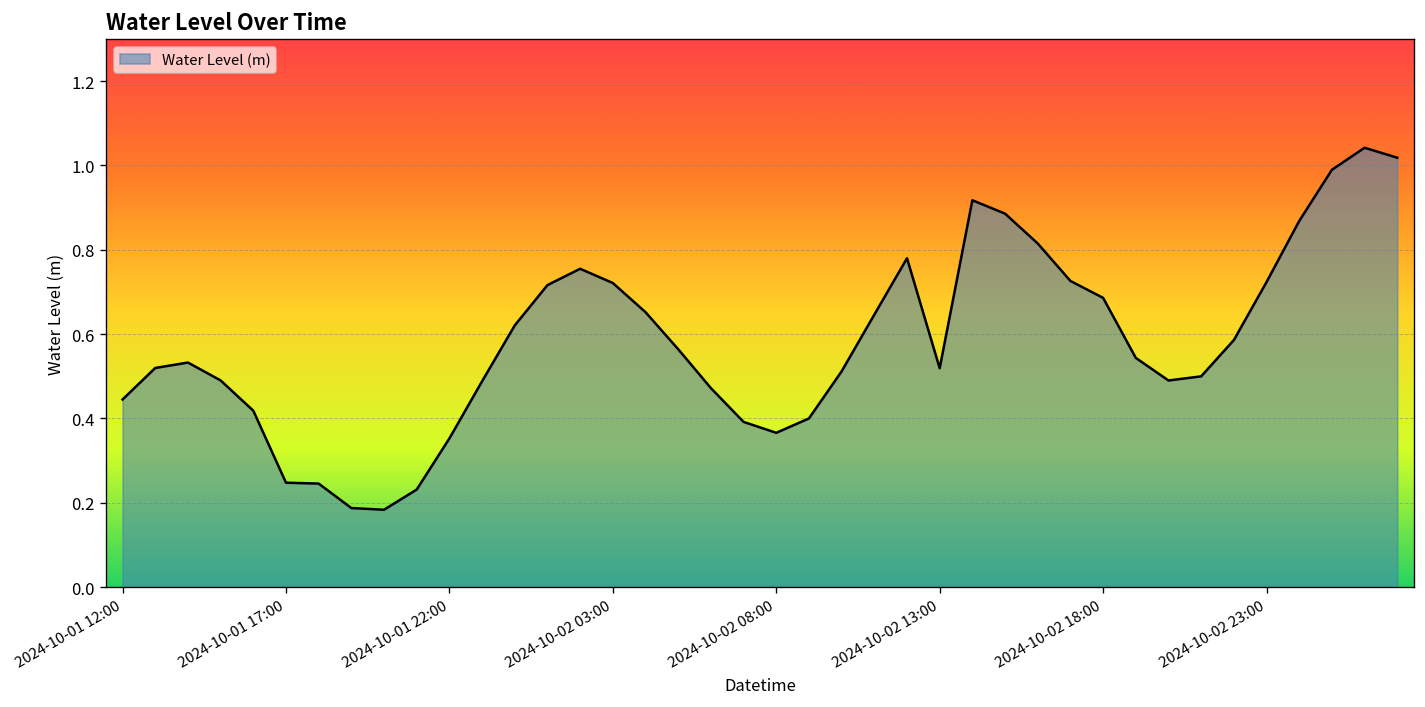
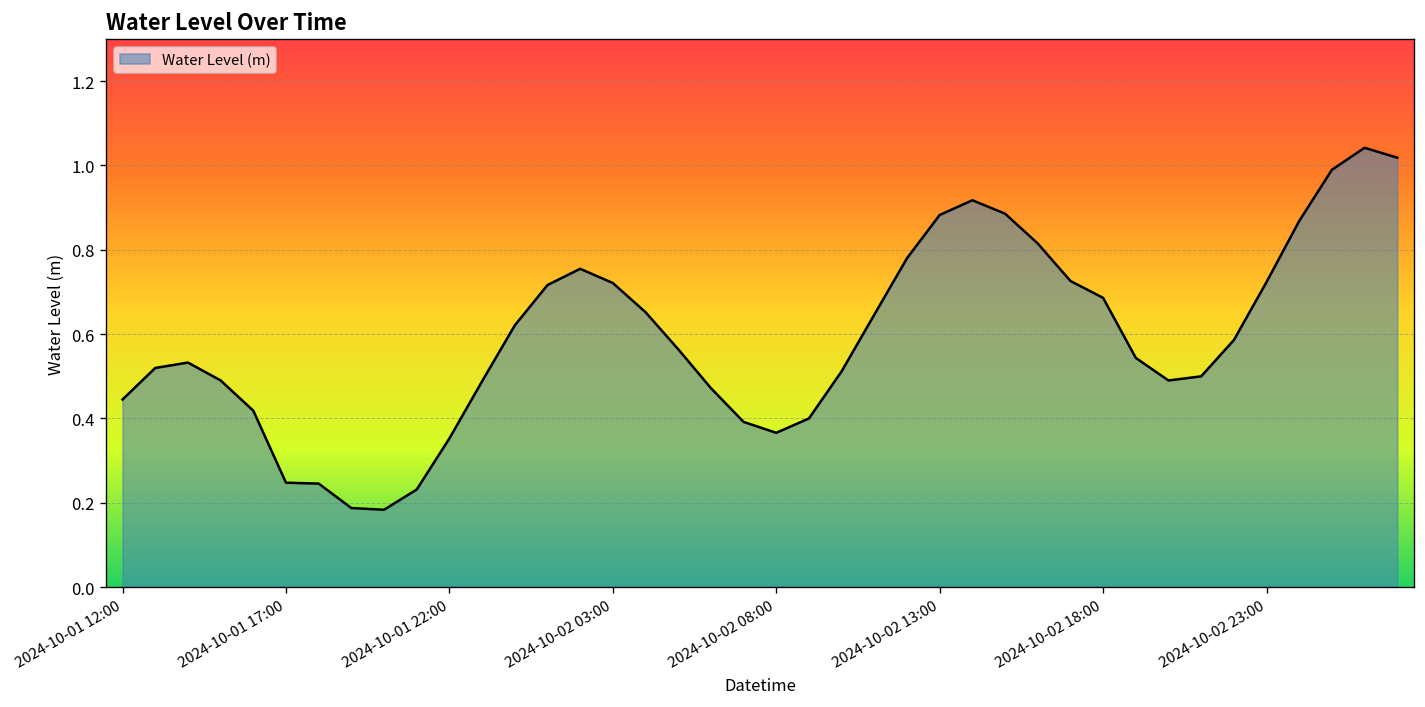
2024-10-02 13:00: 0.52 -> 0.88
